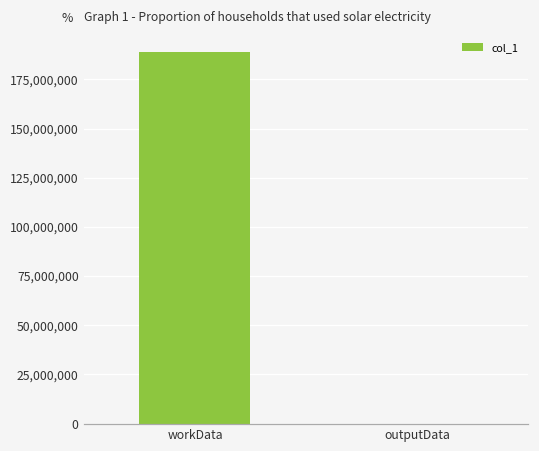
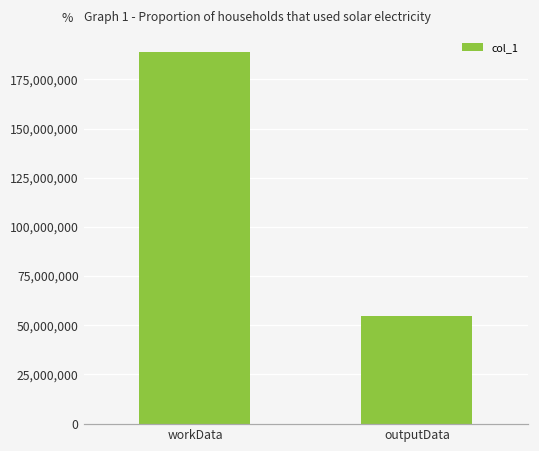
outputData: 0 -> 55,000,000
